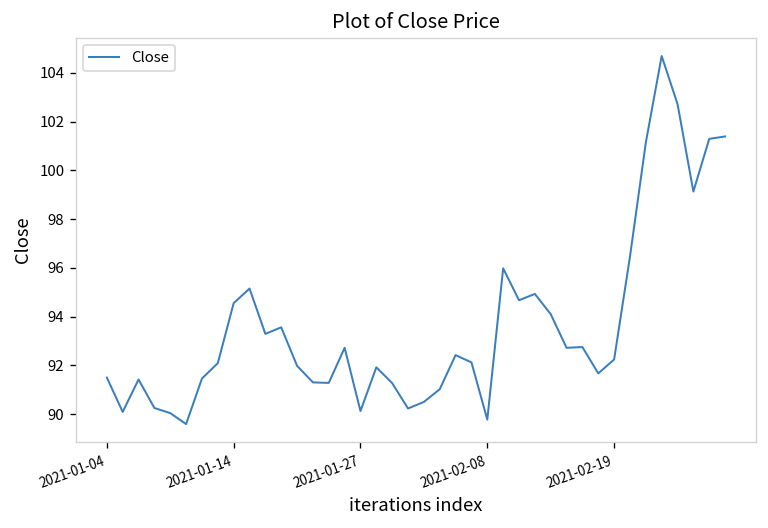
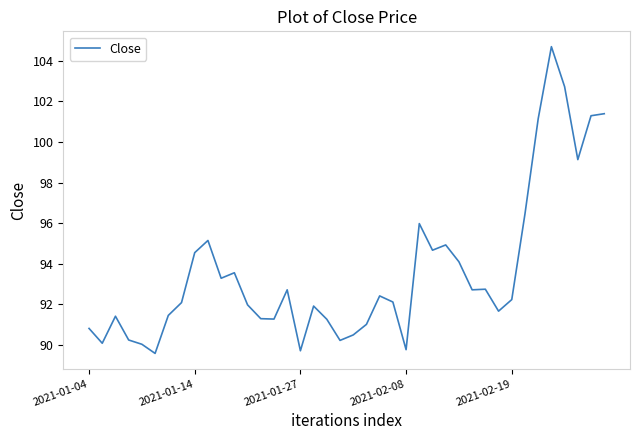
2021-01-04: 91.5 -> 90.8
2021-01-27: 90.1 -> 89.7
